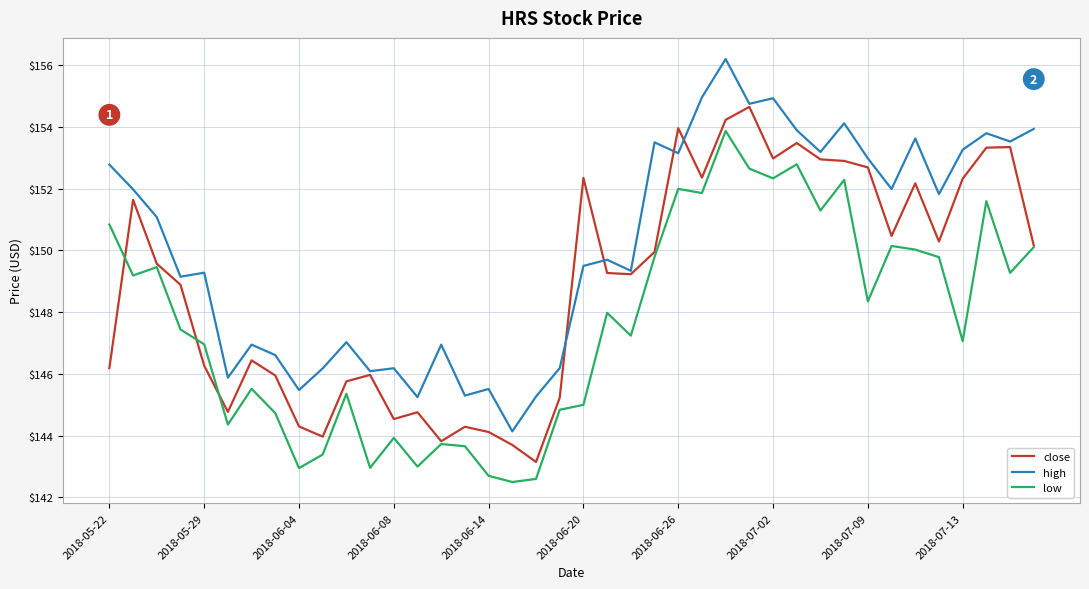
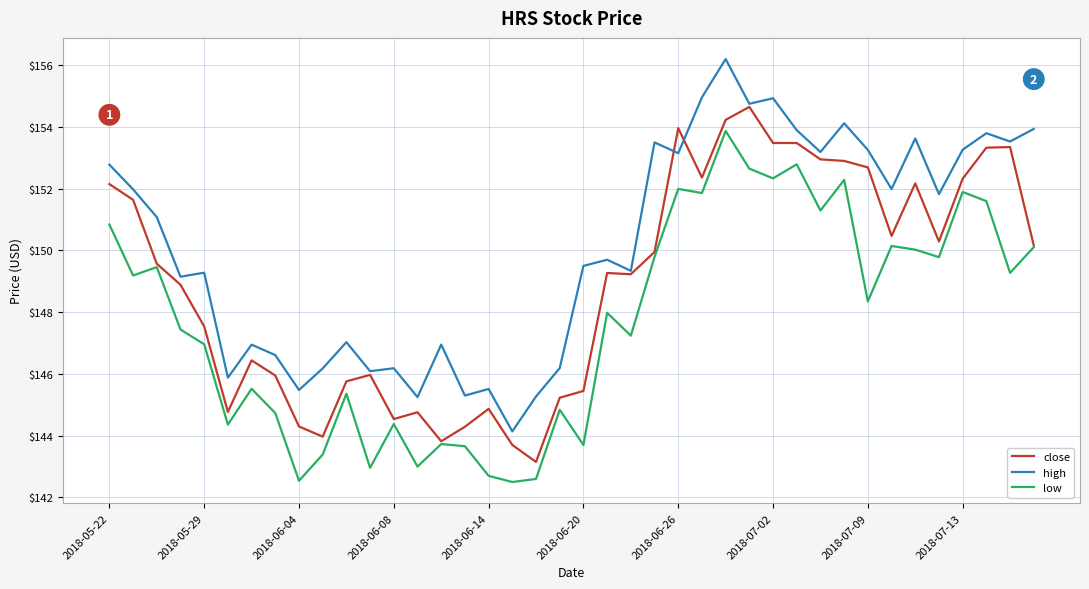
close, 2018-05-22: $146.2 -> $152.2
close, 2018-05-29: $146.3 -> $147.5
low, 2018-06-04: $143.0 -> $142.5
low, 2018-06-08: $143.9 -> $144.4
close, 2018-06-14: $144.1 -> $144.9
close, 2018-06-20: $152.4 -> $145.5
low, 2018-06-20: $145.0 -> $143.7
close, 2018-07-02: $153.0 -> $153.5
high, 2018-07-09: $153.0 -> $153.3
low, 2018-07-13: $147.1 -> $151.9
